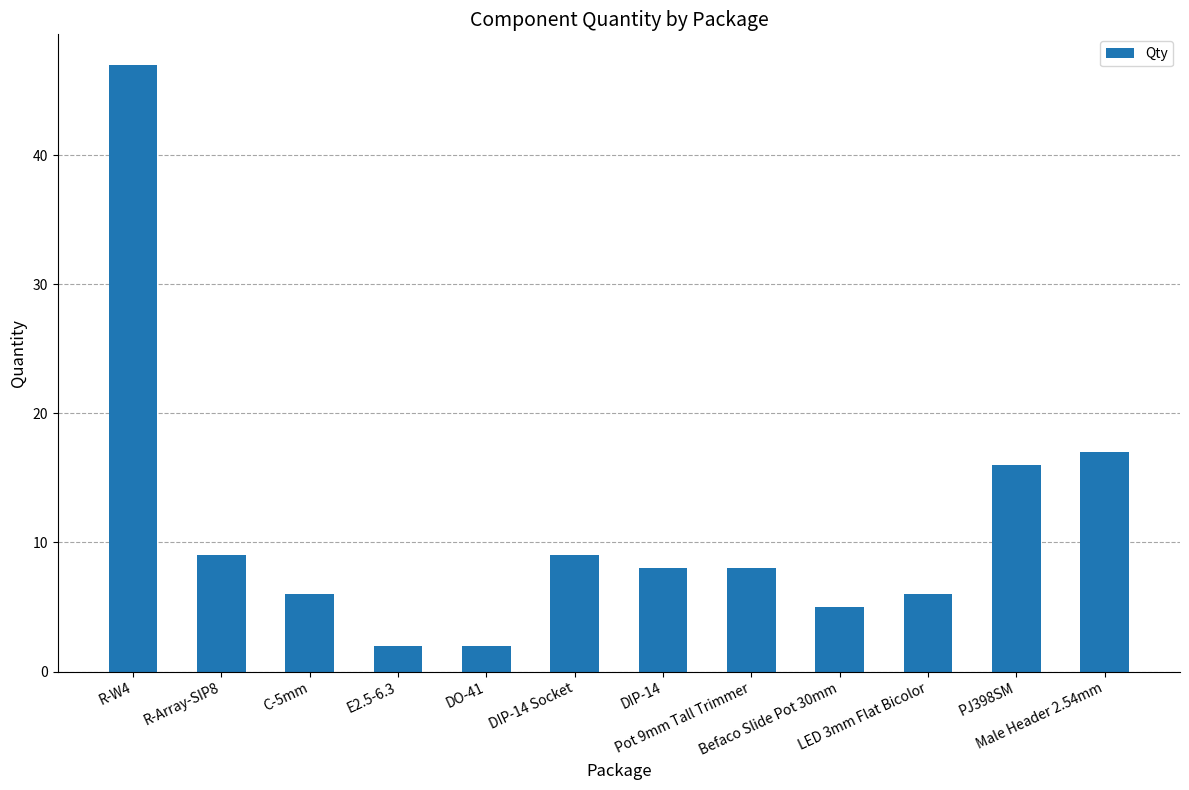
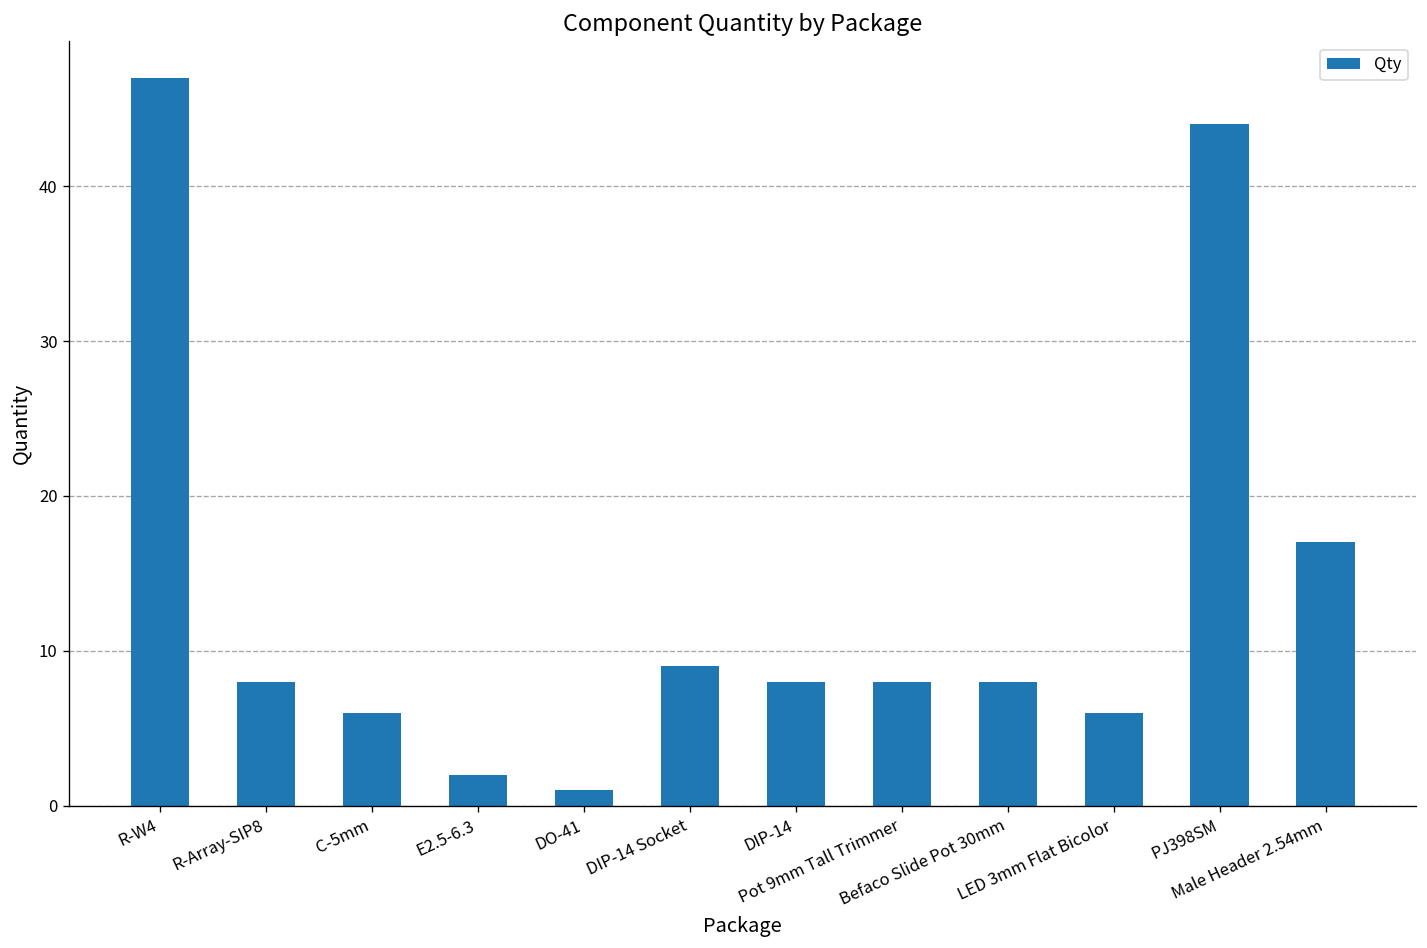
R-Array-SIP8: 9 -> 8
DO-41: 2 -> 1
Befaco Slide Pot 30mm: 5 -> 8
PJ398SM: 16 -> 44
